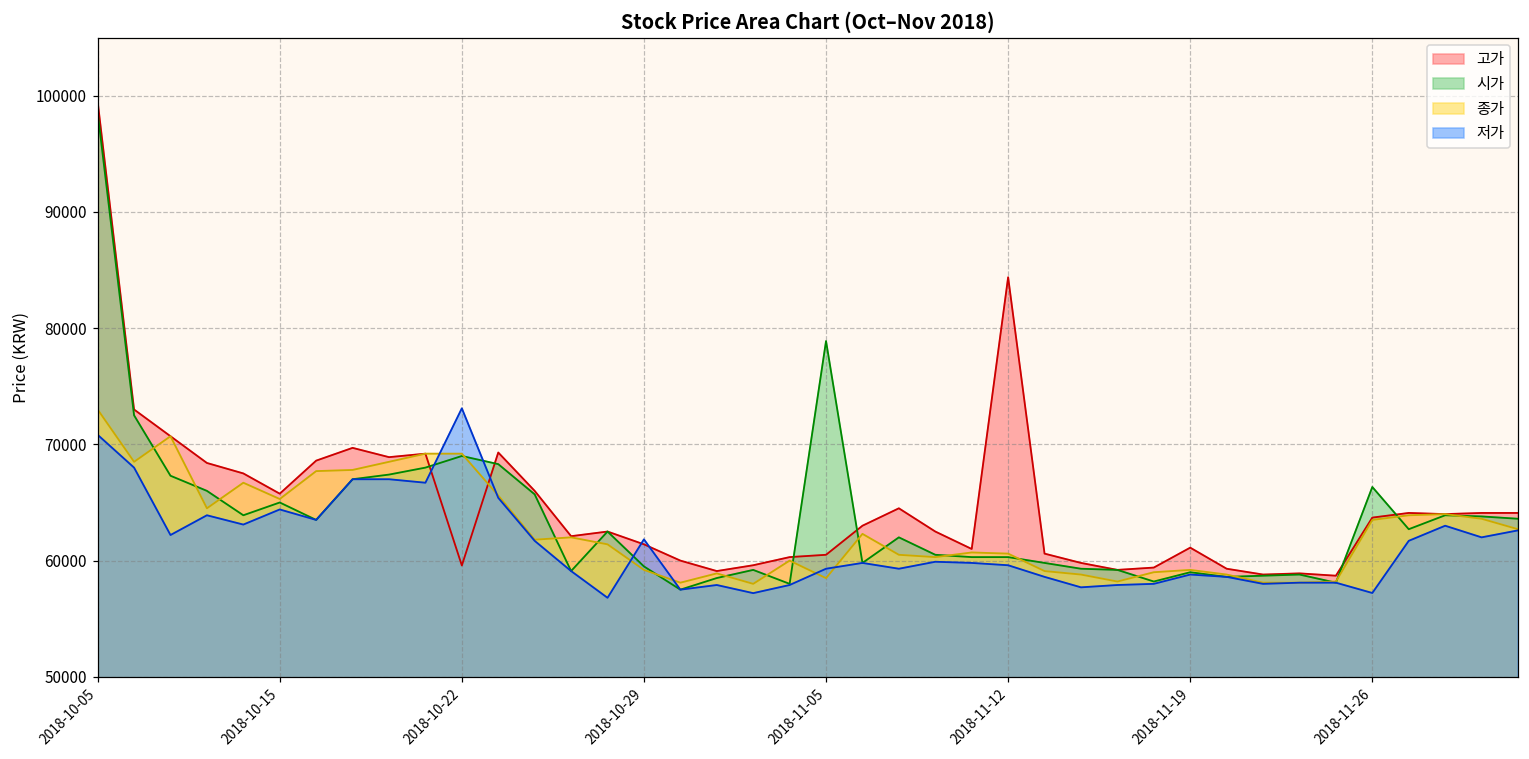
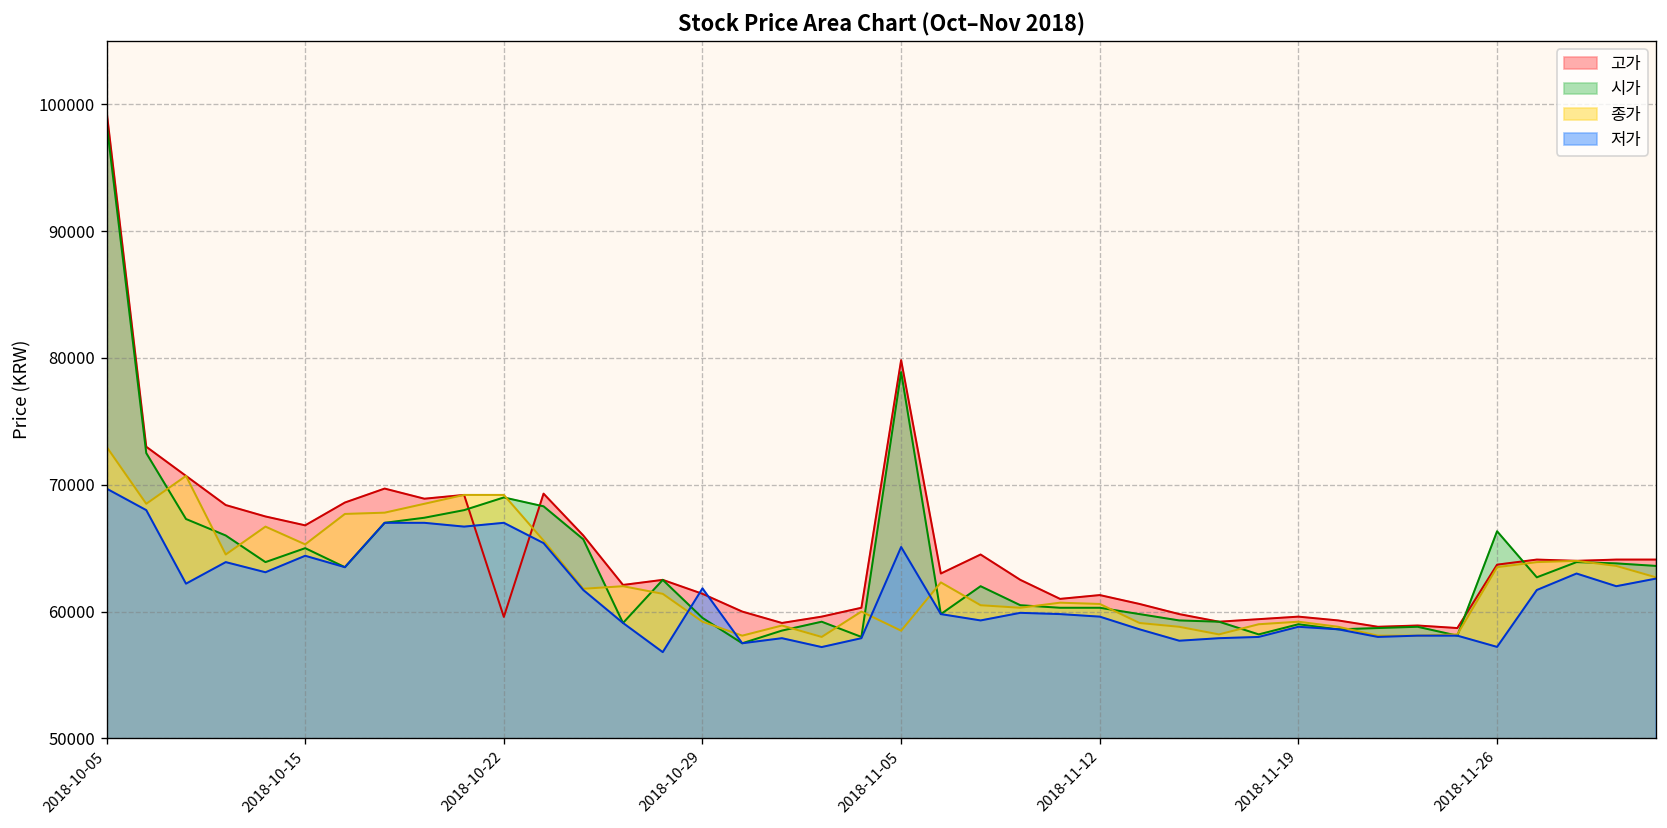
저가, 2018-10-05: 70800 -> 69700
고가, 2018-10-15: 65800 -> 66800
저가, 2018-10-22: 73100 -> 67000
고가, 2018-11-05: 60500 -> 79800
저가, 2018-11-05: 59300 -> 65100
고가, 2018-11-12: 84400 -> 61300
고가, 2018-11-19: 61100 -> 59600
